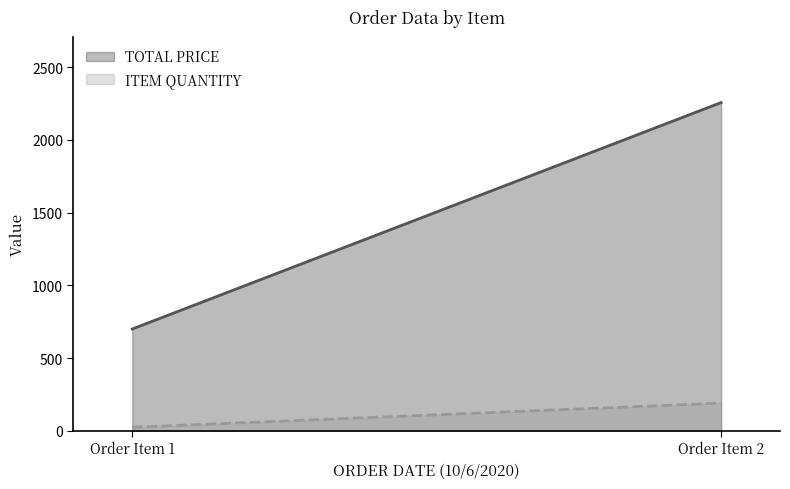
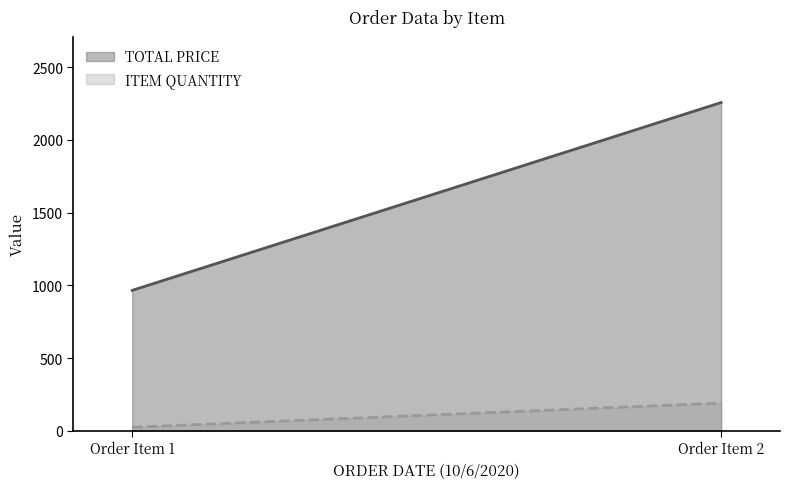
TOTAL PRICE, Order Item 1: 700 -> 970
